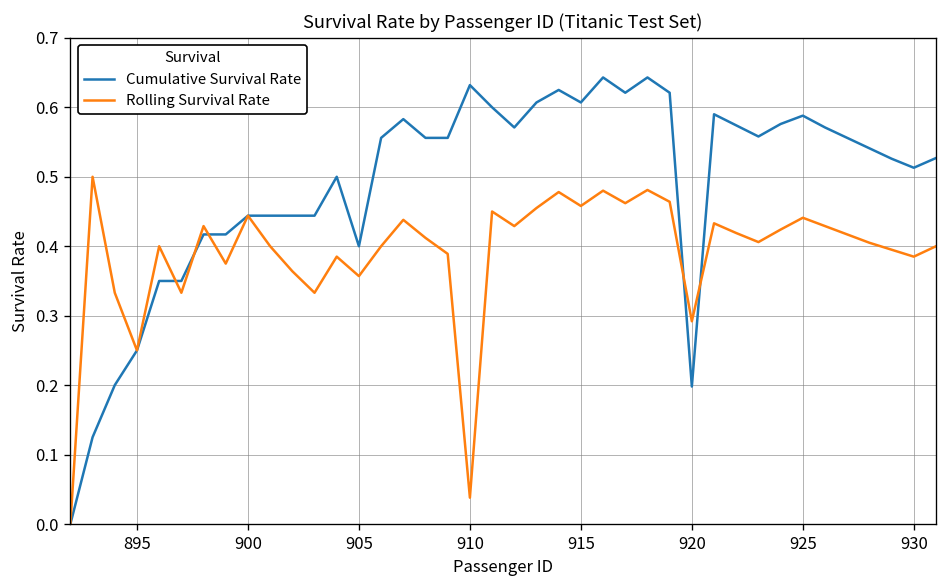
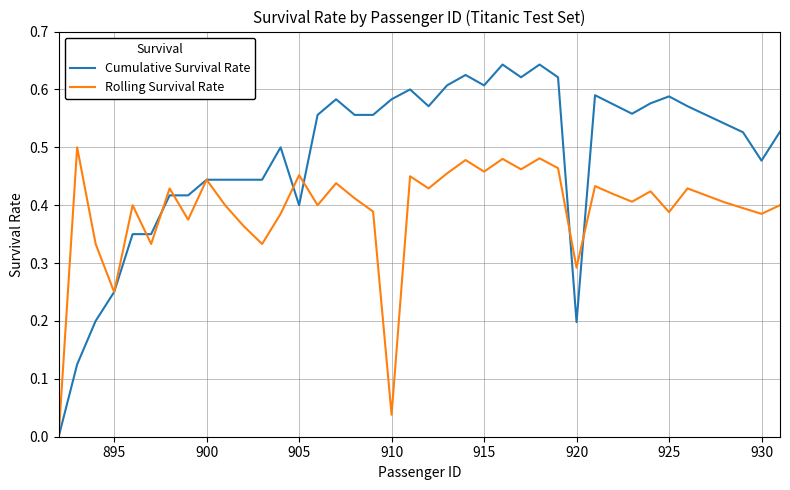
Rolling Survival Rate, 905: 0.36 -> 0.45
Cumulative Survival Rate, 910: 0.63 -> 0.58
Rolling Survival Rate, 925: 0.44 -> 0.39
Cumulative Survival Rate, 930: 0.51 -> 0.48
